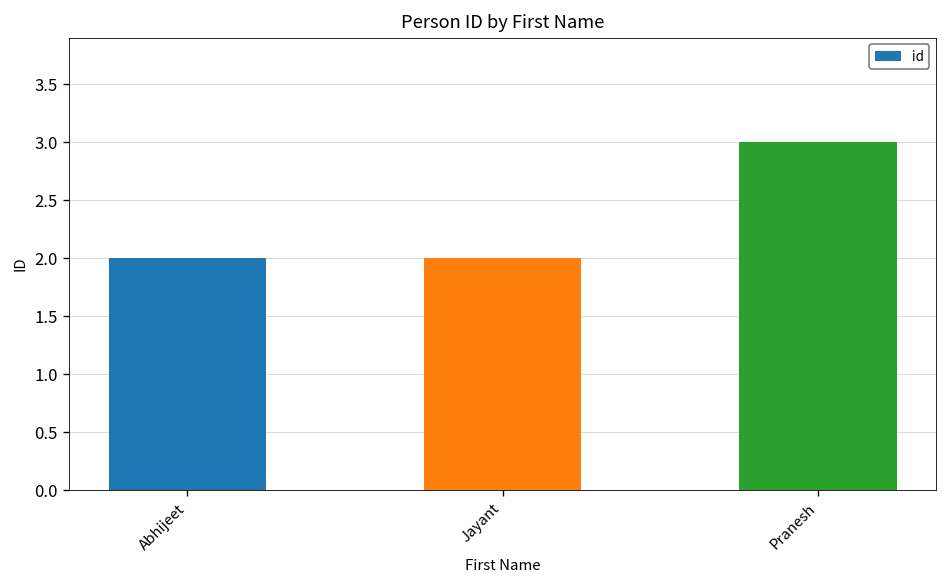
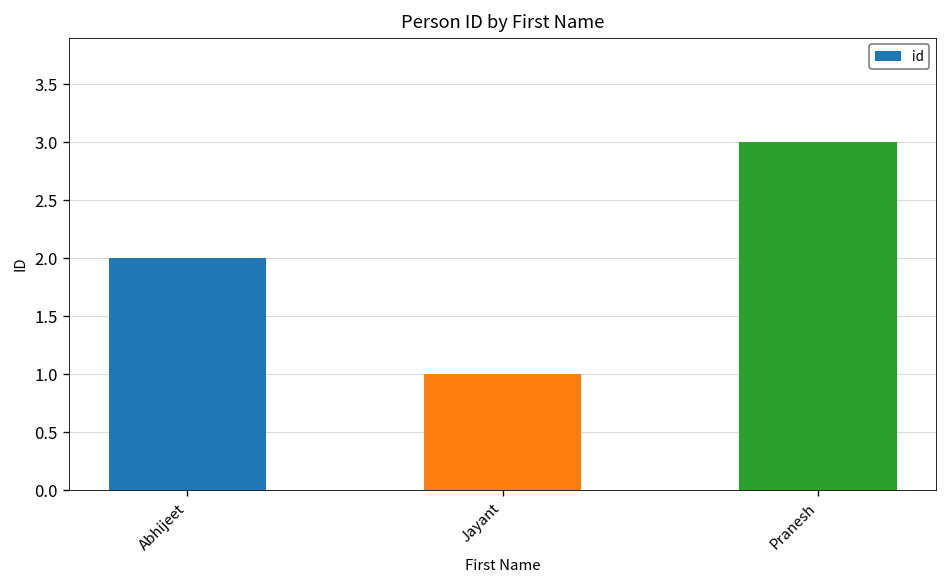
Jayant: 2 -> 1
